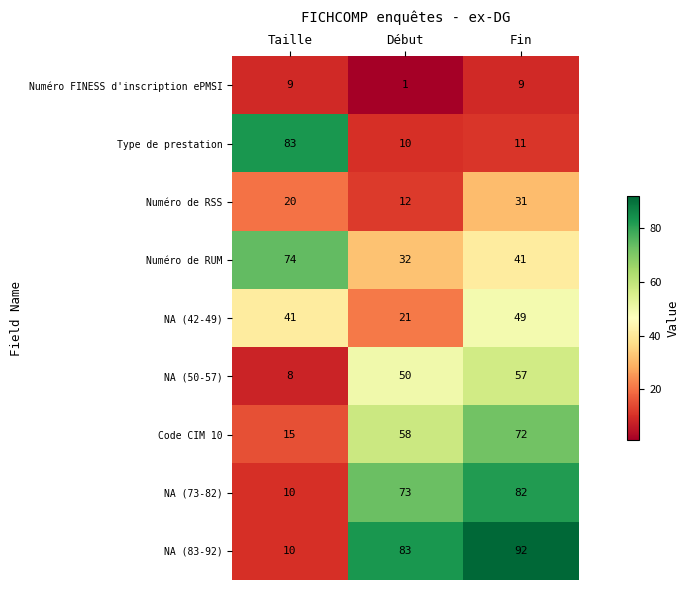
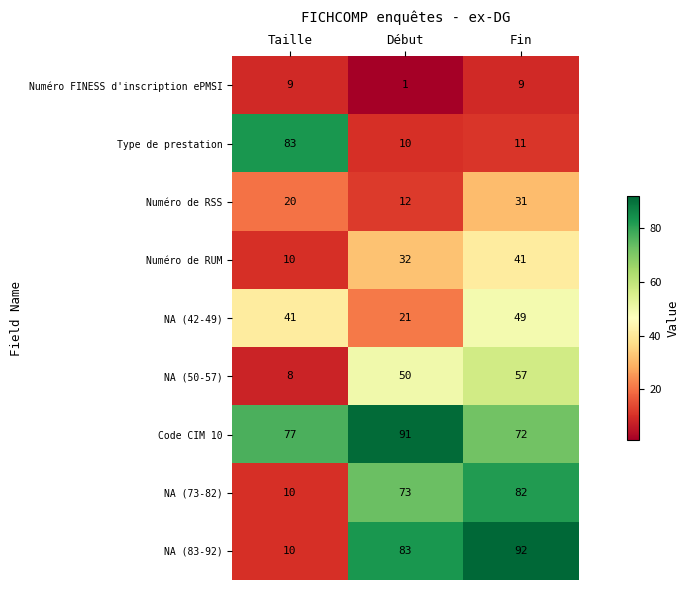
Numéro de RUM, Taille: 74 -> 10
Code CIM 10, Taille: 15 -> 77
Code CIM 10, Début: 58 -> 91
